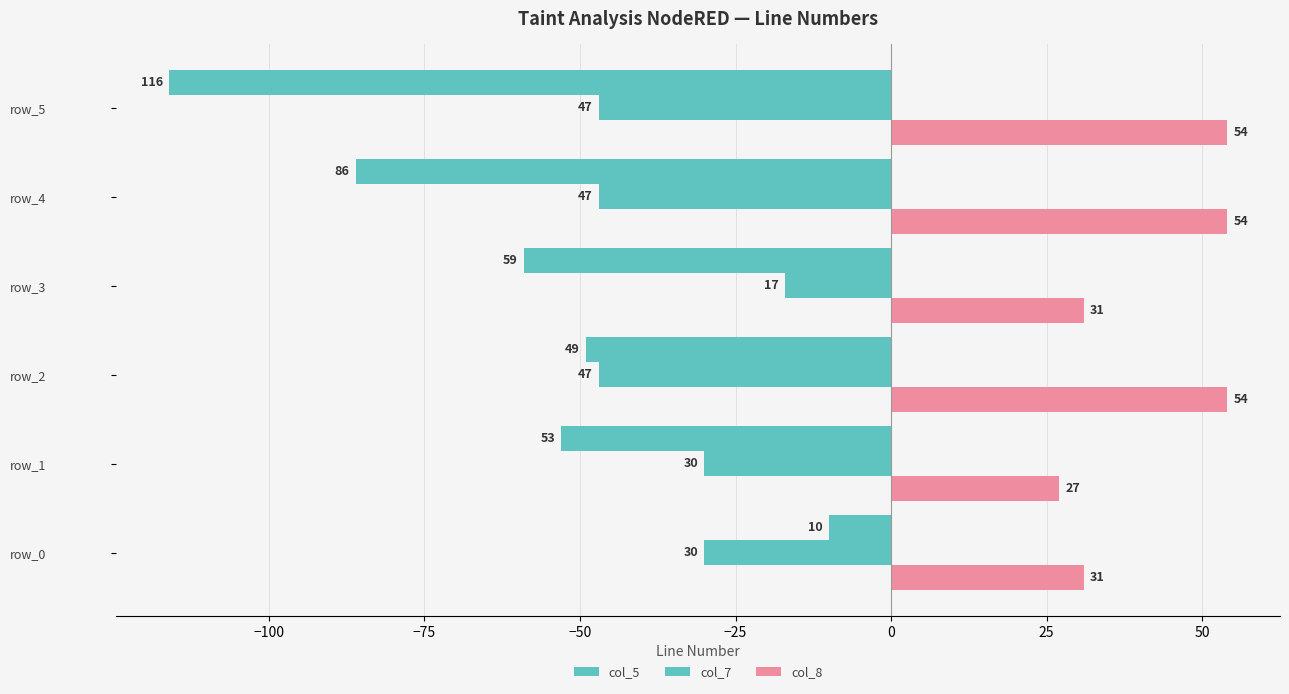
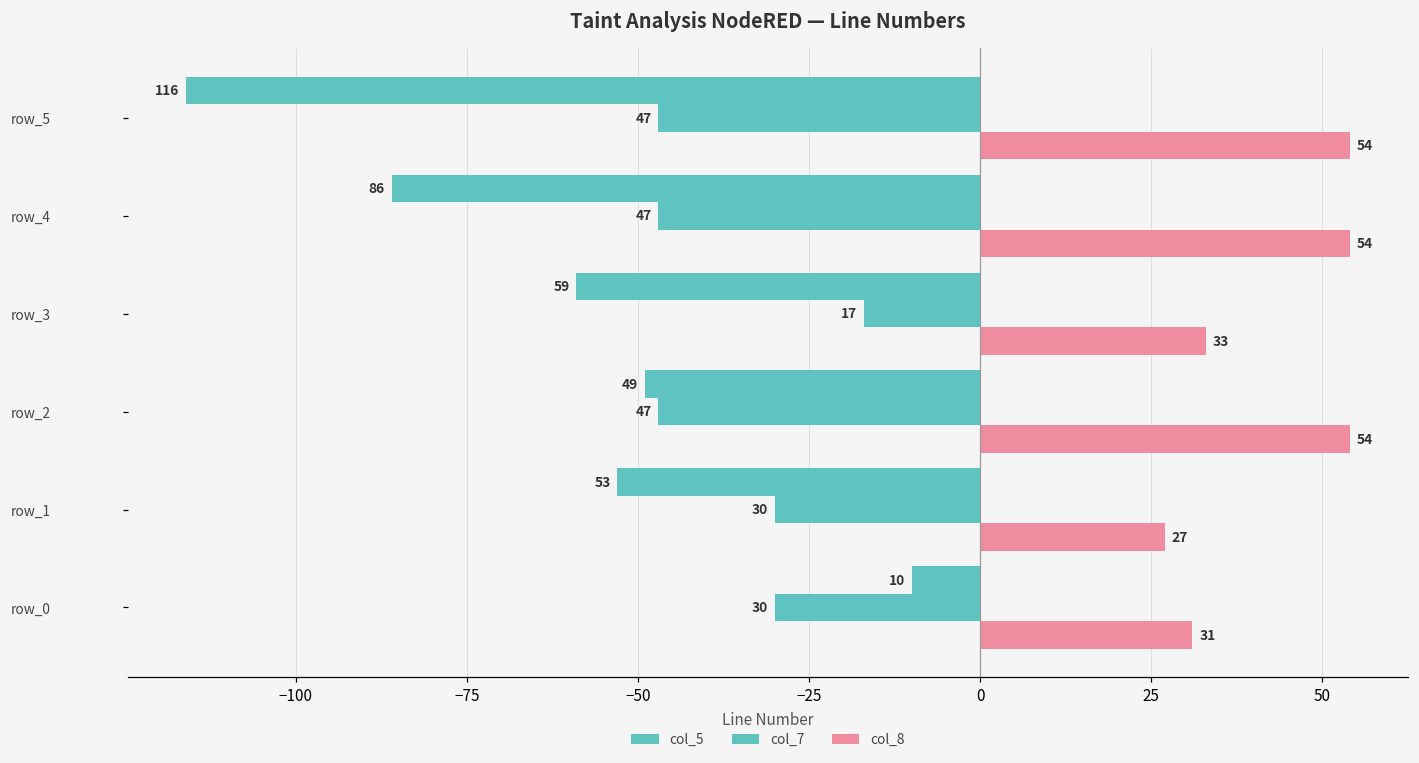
col_8, row_3: 31 -> 33
